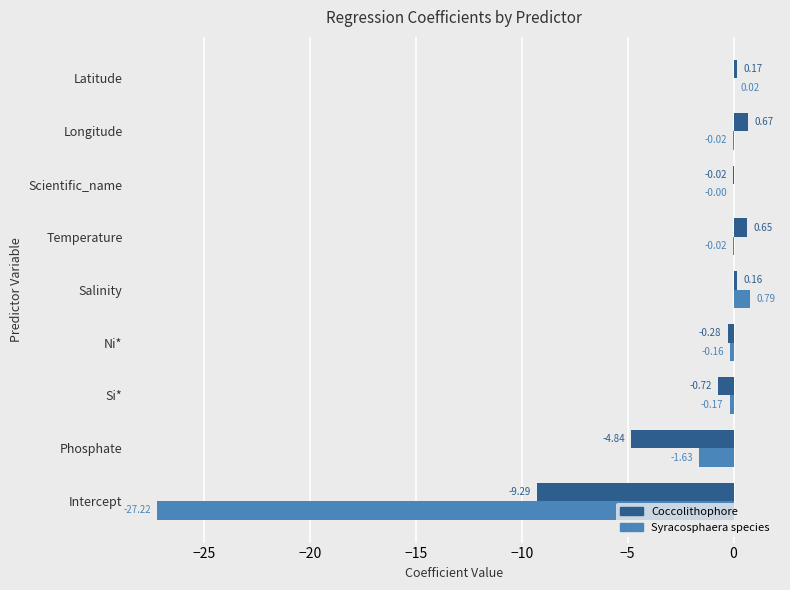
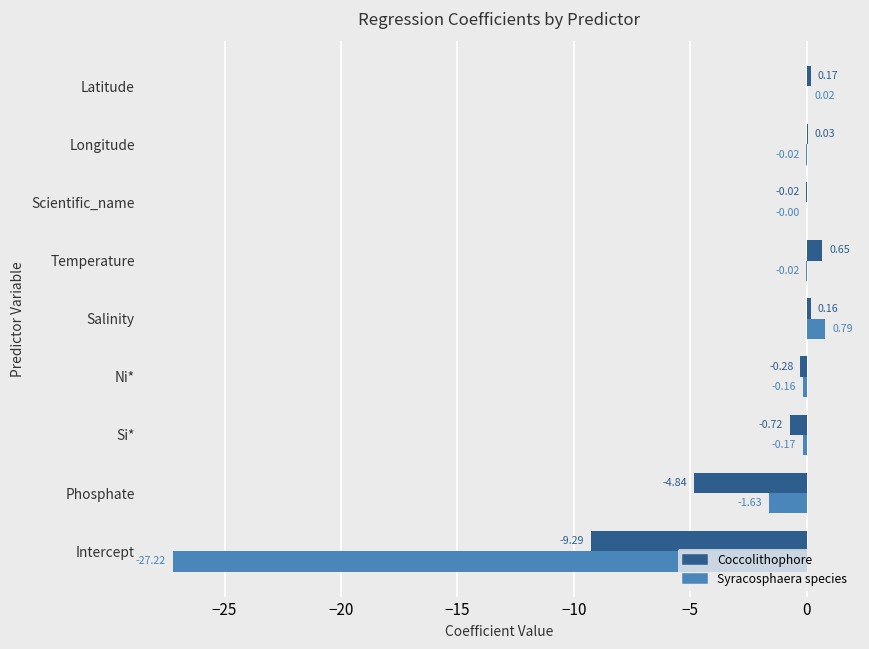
Coccolithophore, Longitude: 0.67 -> 0.03
